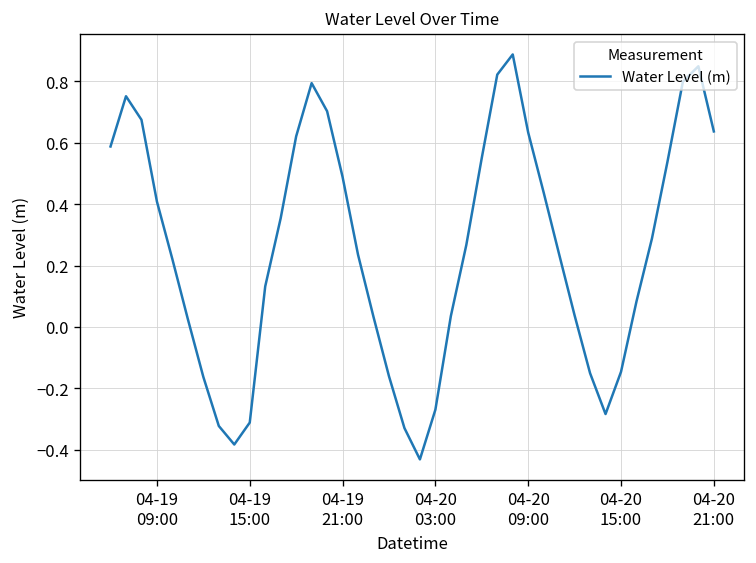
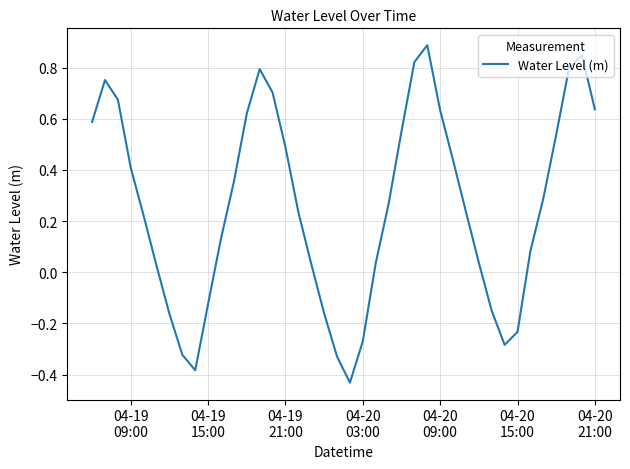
04-19 15:00: -0.31 -> -0.12
04-20 15:00: -0.15 -> -0.23
